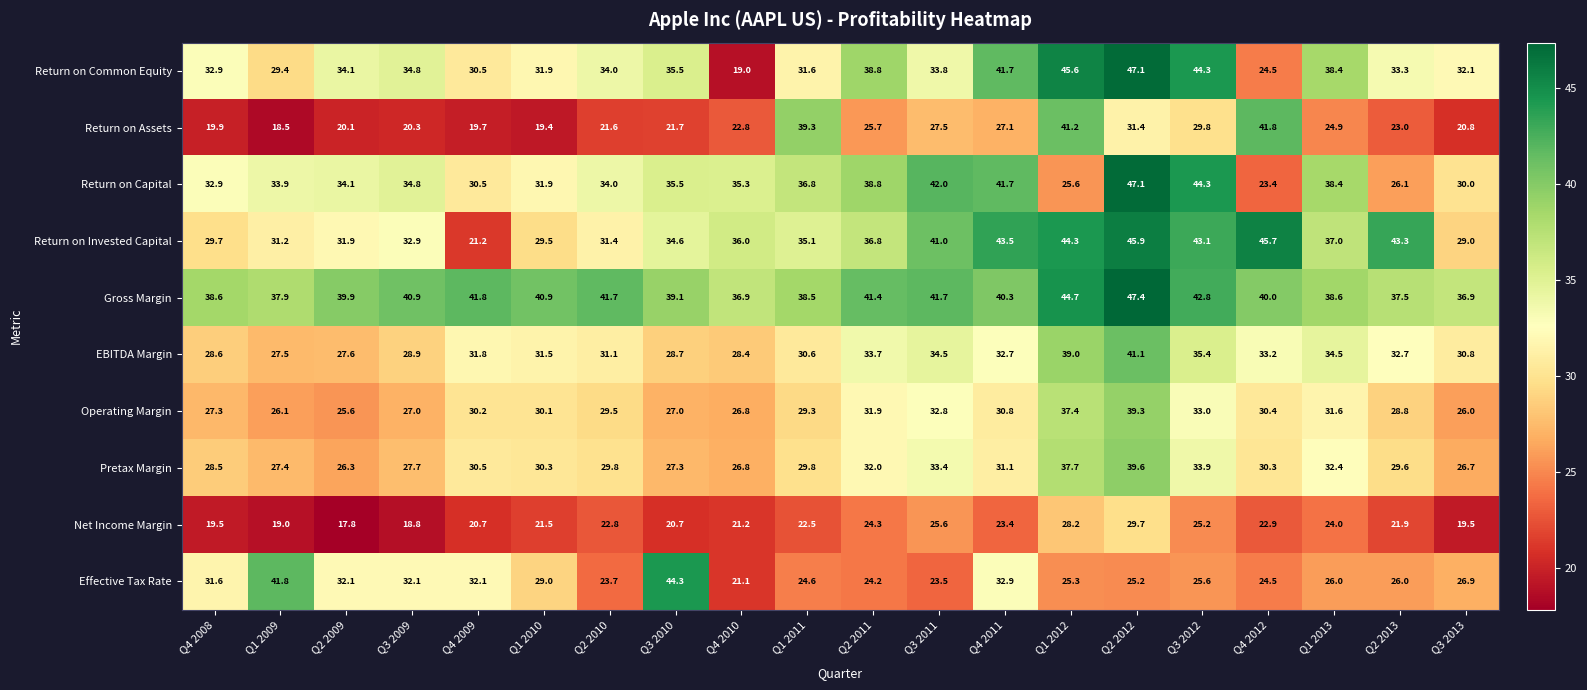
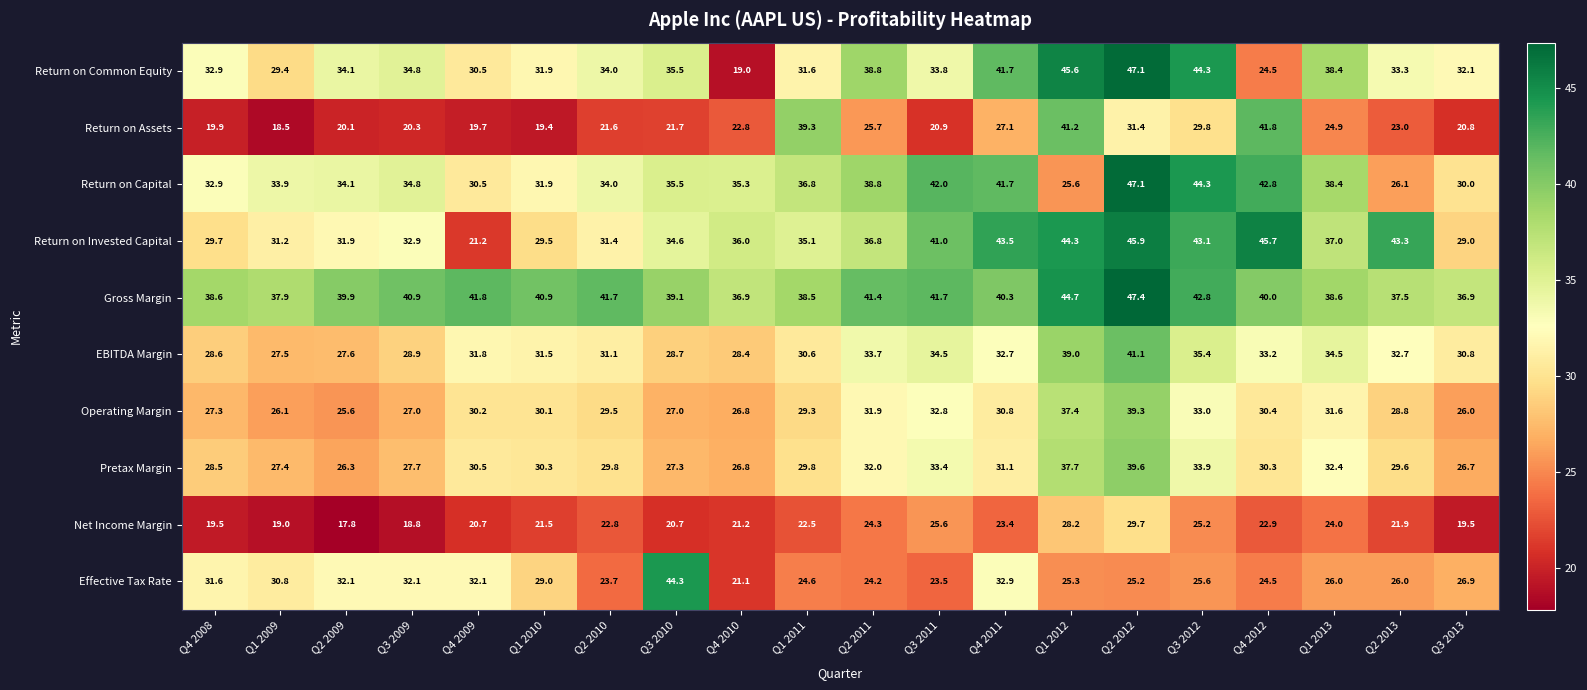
Return on Assets, Q3 2011: 27.5 -> 20.9
Return on Capital, Q4 2012: 23.4 -> 42.8
Effective Tax Rate, Q1 2009: 41.8 -> 30.8
